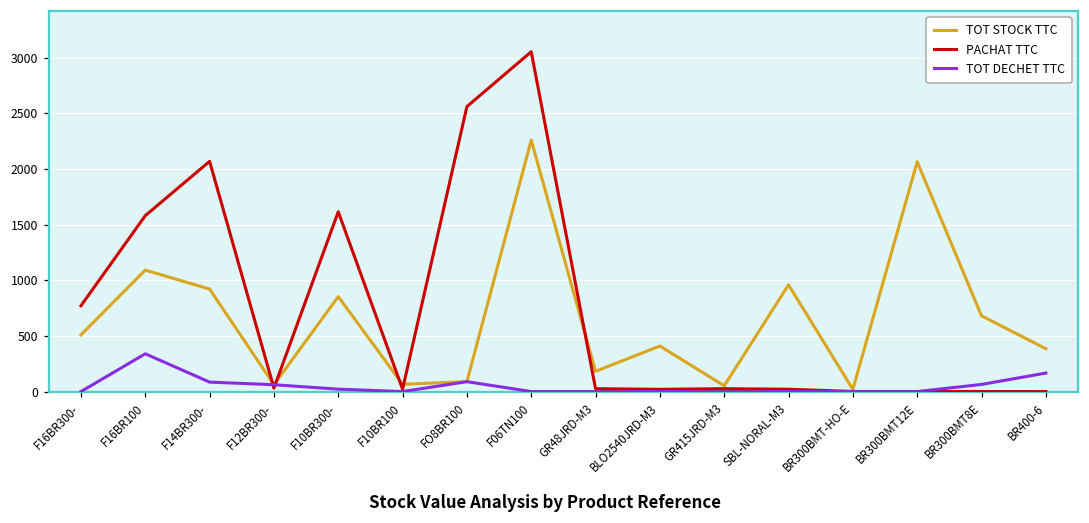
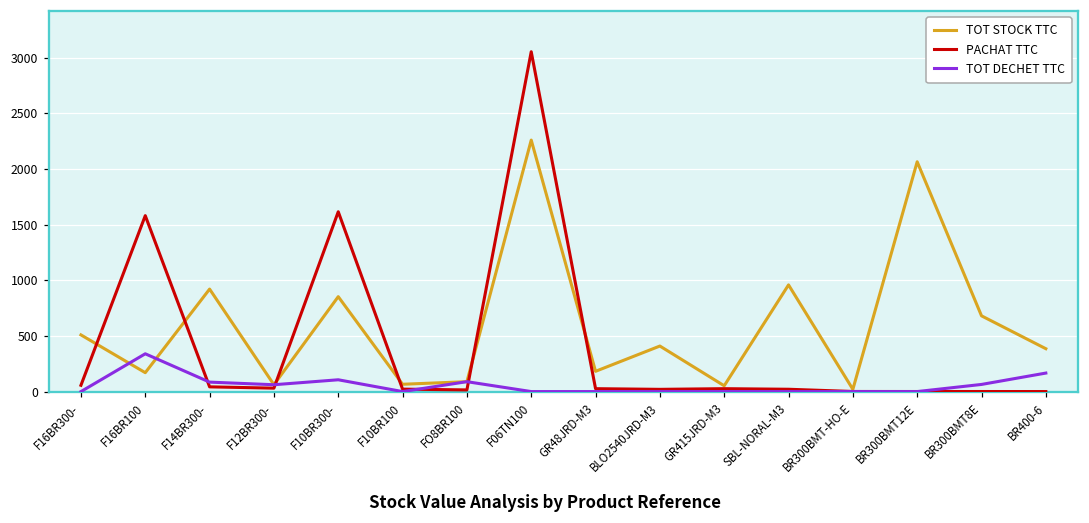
PACHAT TTC, F16BR300-: 770 -> 60
TOT STOCK TTC, F16BR100: 1090 -> 170
PACHAT TTC, F14BR300-: 2070 -> 40
TOT DECHET TTC, F10BR300-: 20 -> 110
PACHAT TTC, FO8BR100: 2560 -> 10
